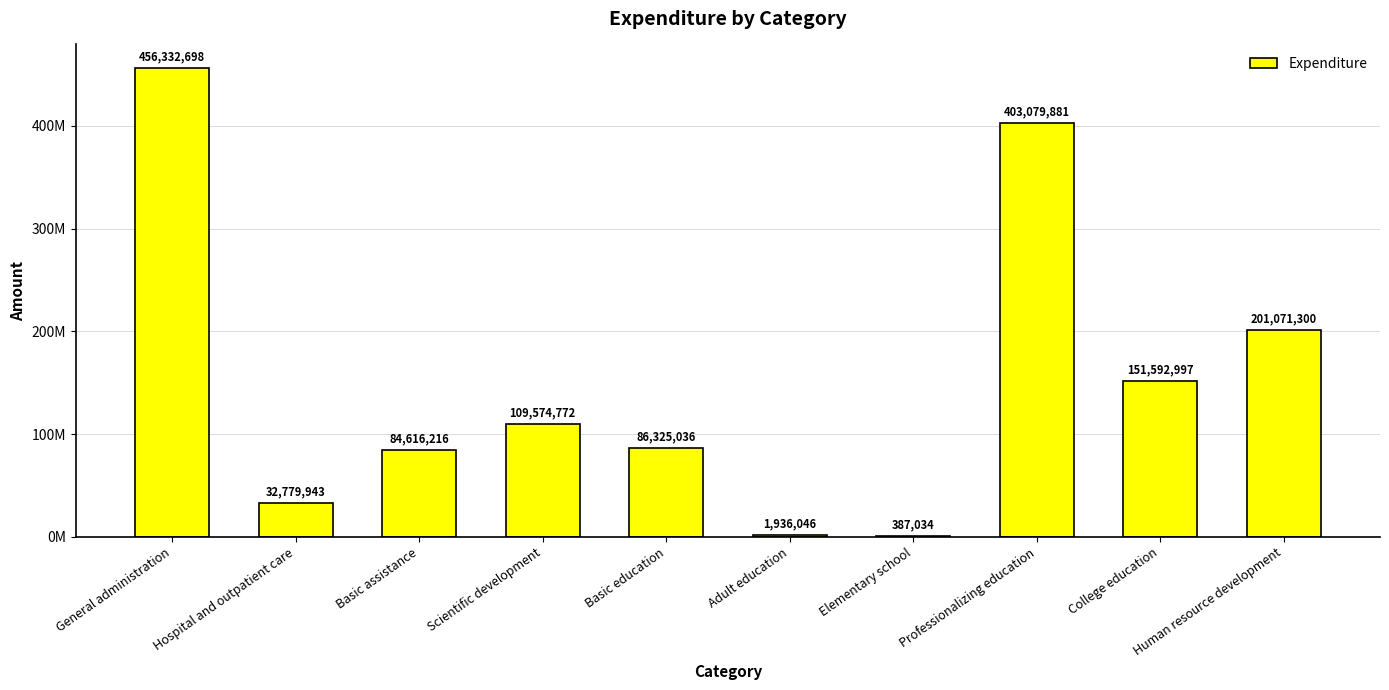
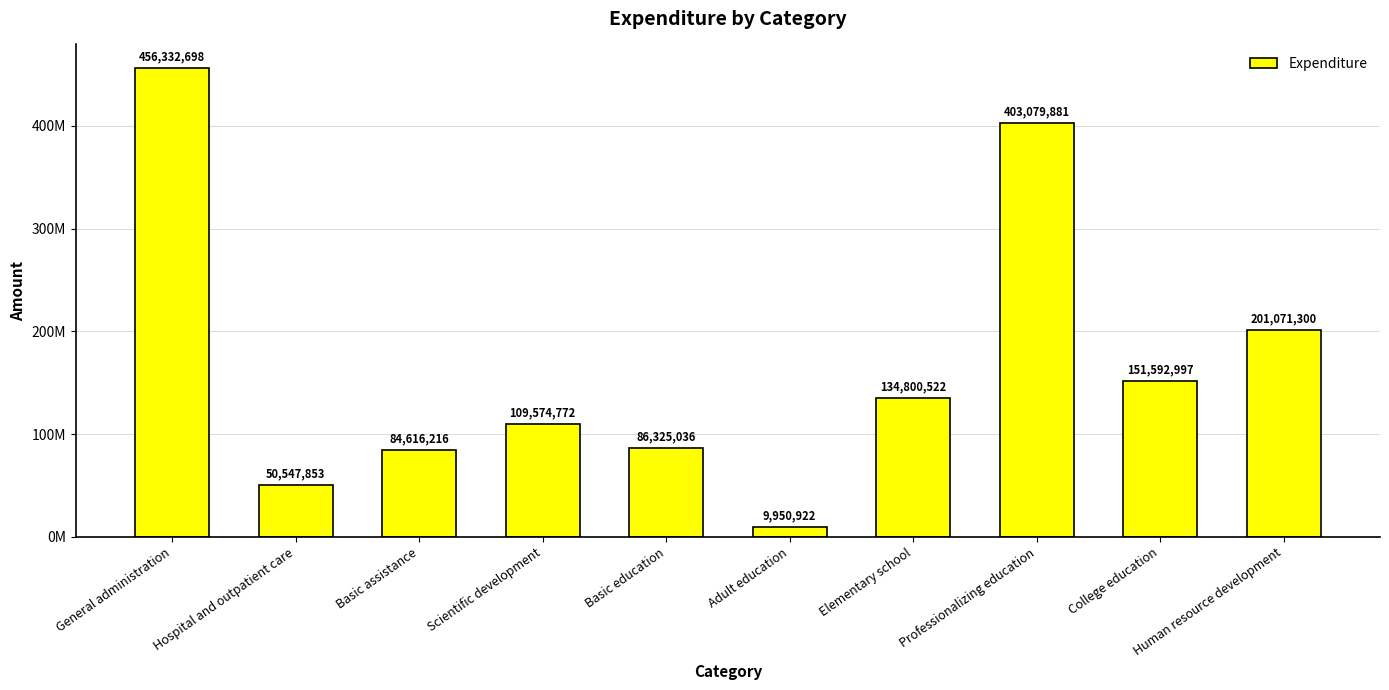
Hospital and outpatient care: 32,779,943 -> 50,547,853
Adult education: 1,936,046 -> 9,950,922
Elementary school: 387,034 -> 134,800,522
